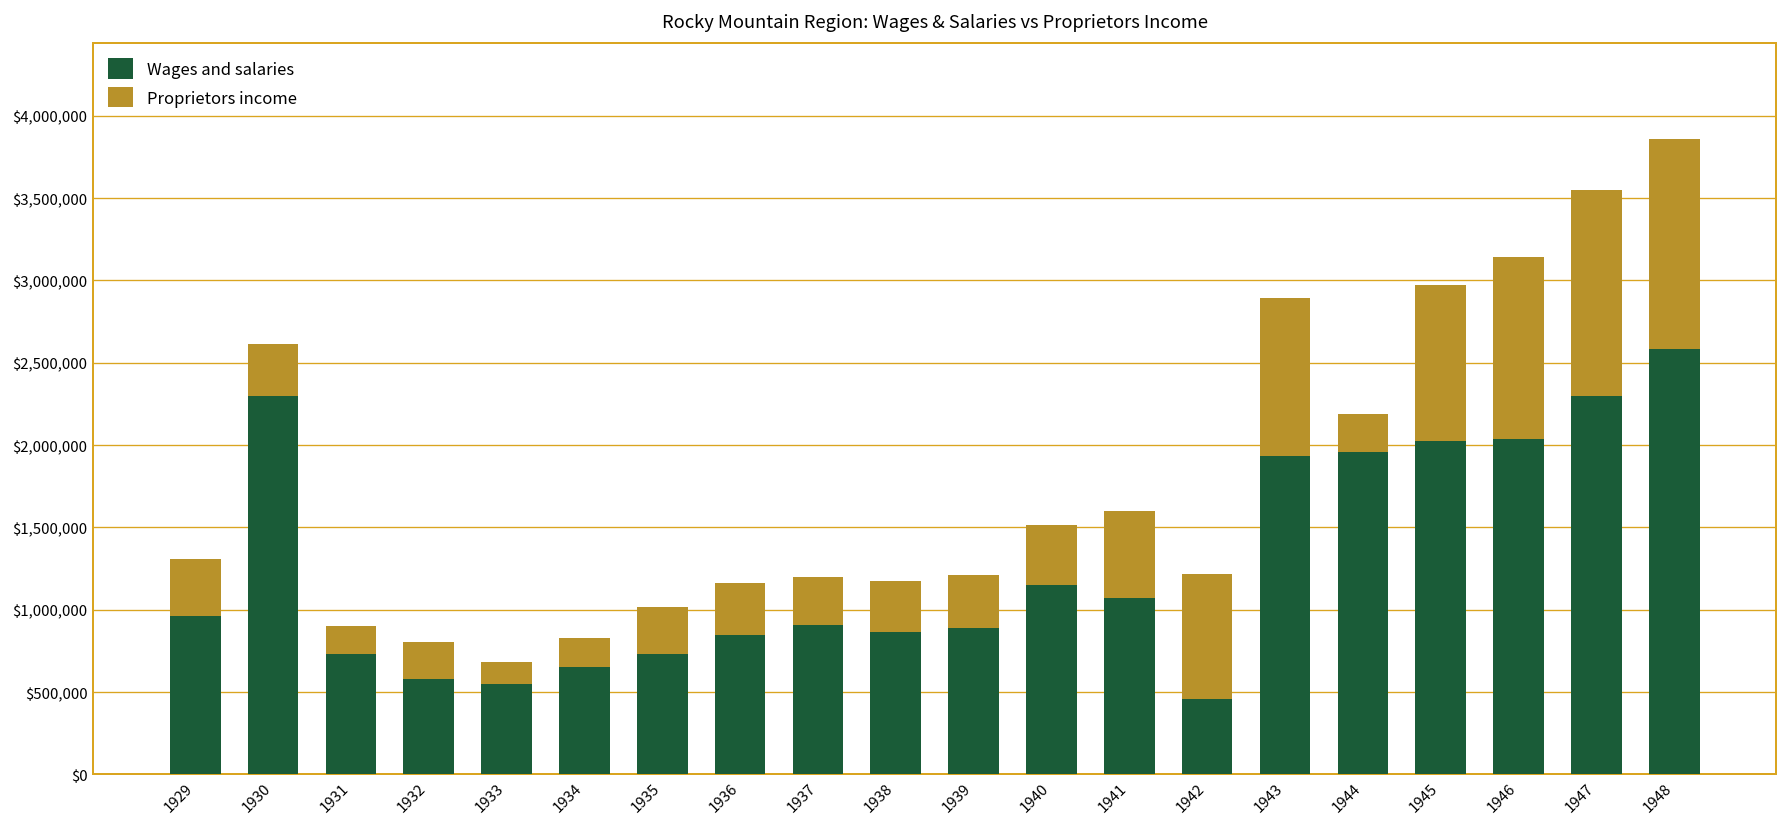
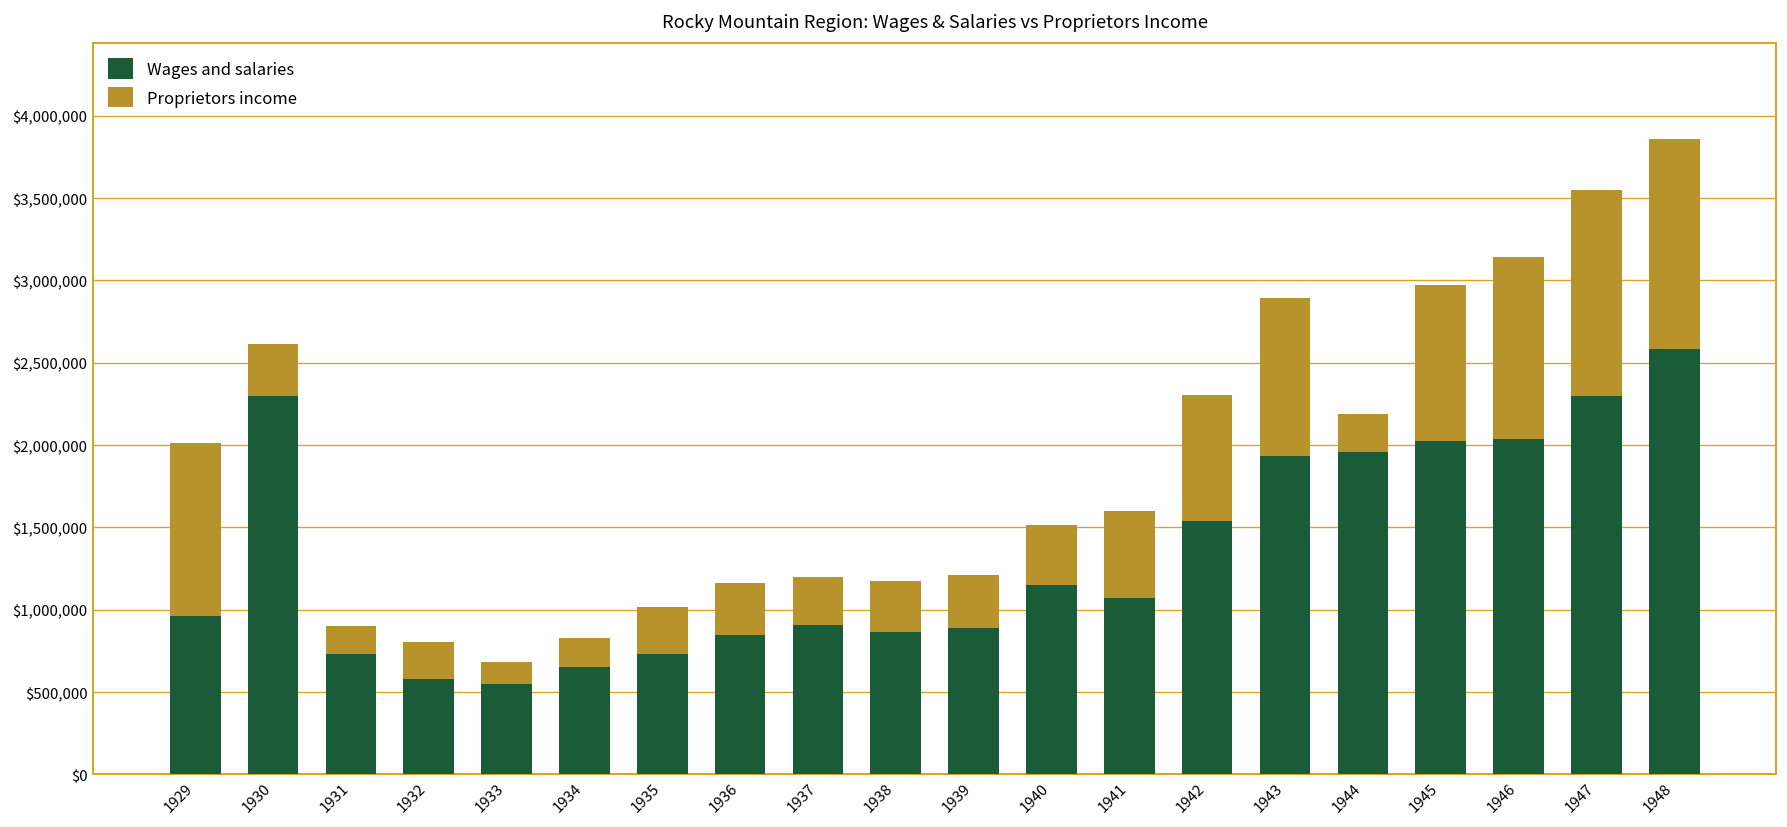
Proprietors income, 1929: $340,000 -> $1,050,000
Wages and salaries, 1942: $460,000 -> $1,540,000
